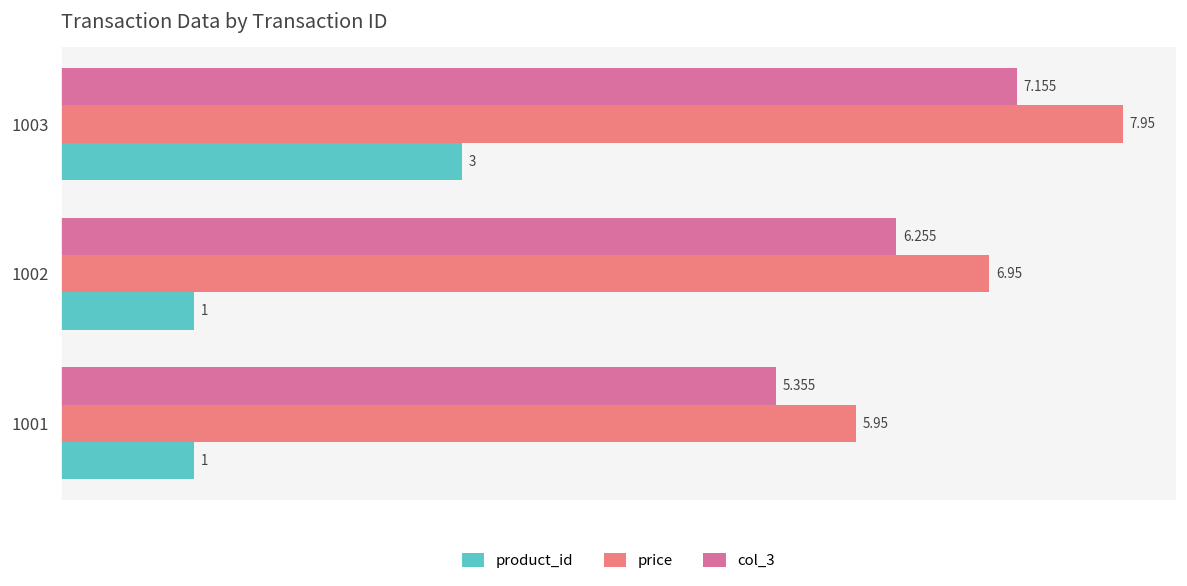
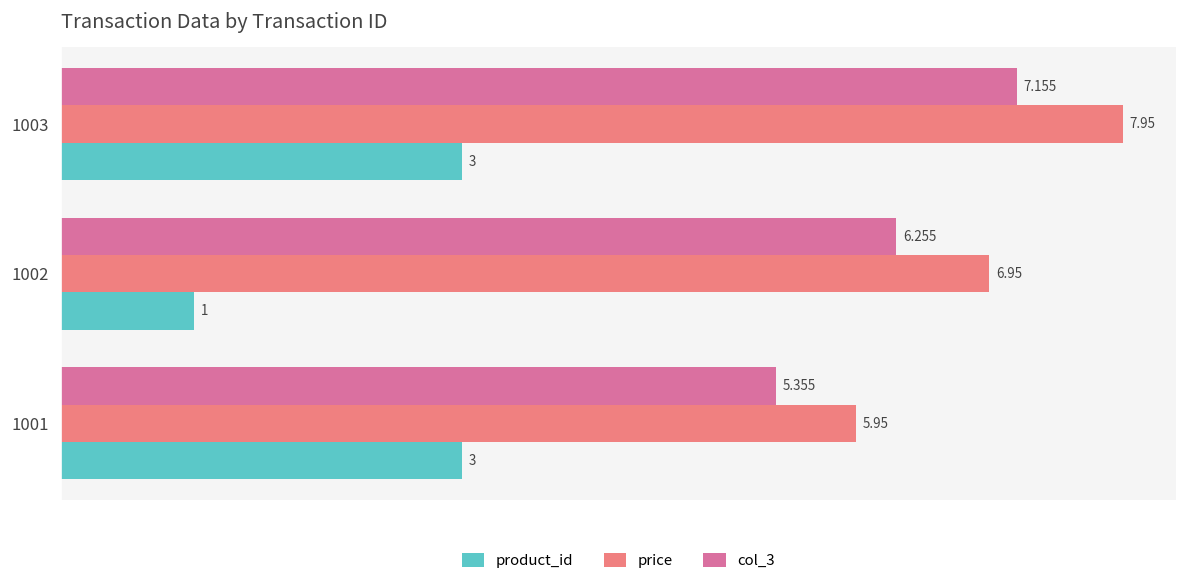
product_id, 1001: 1 -> 3
